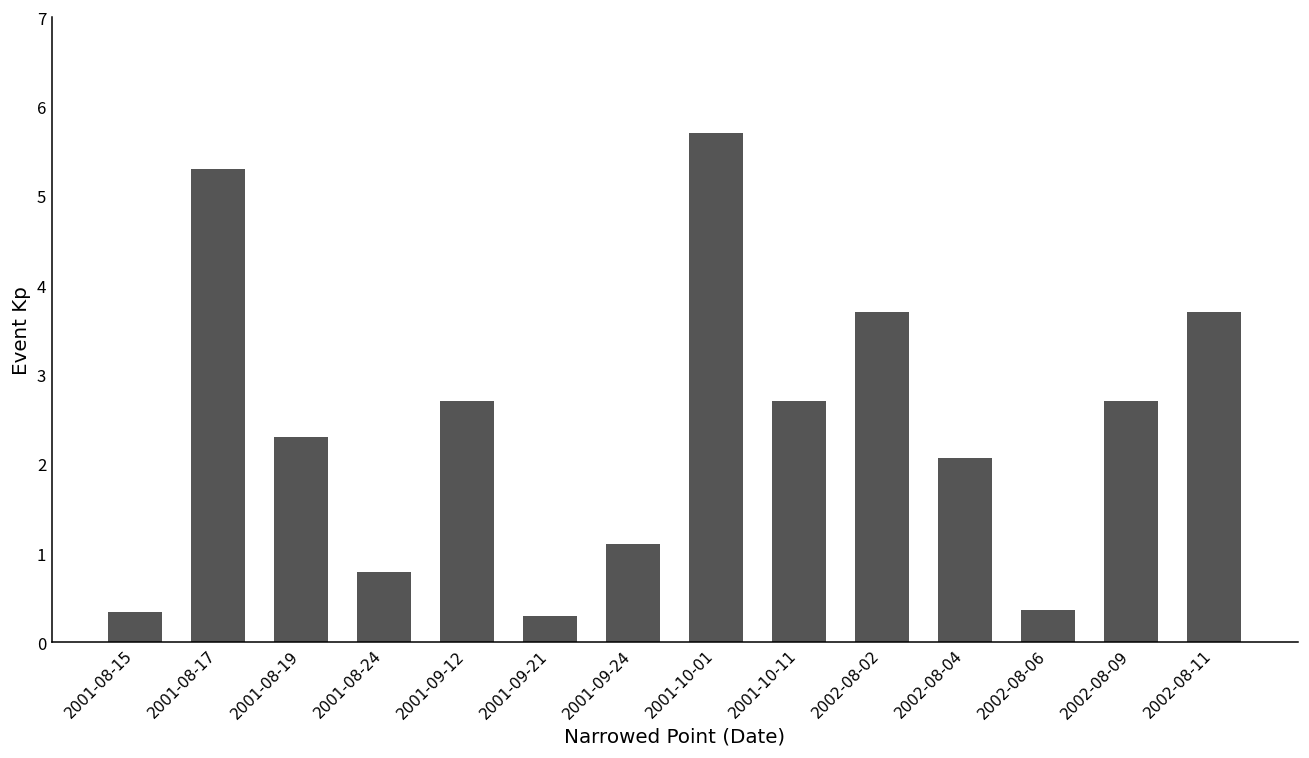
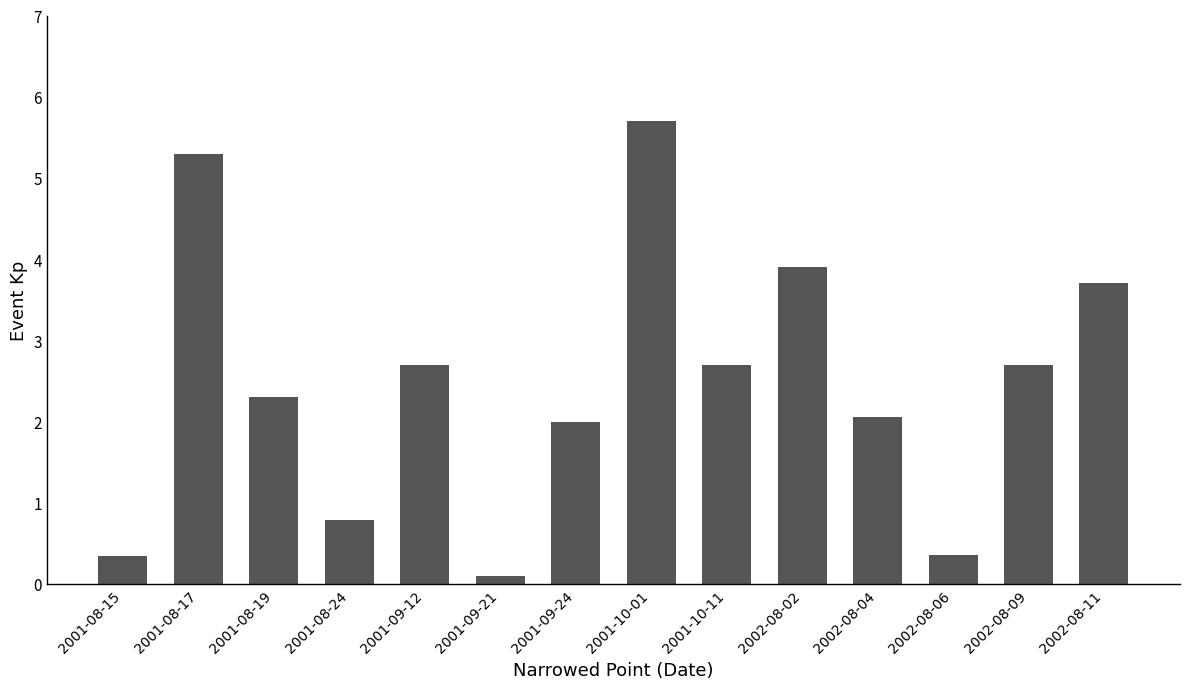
2001-09-21: 0.3 -> 0.1
2001-09-24: 1.1 -> 2.0
2002-08-02: 3.7 -> 3.9
